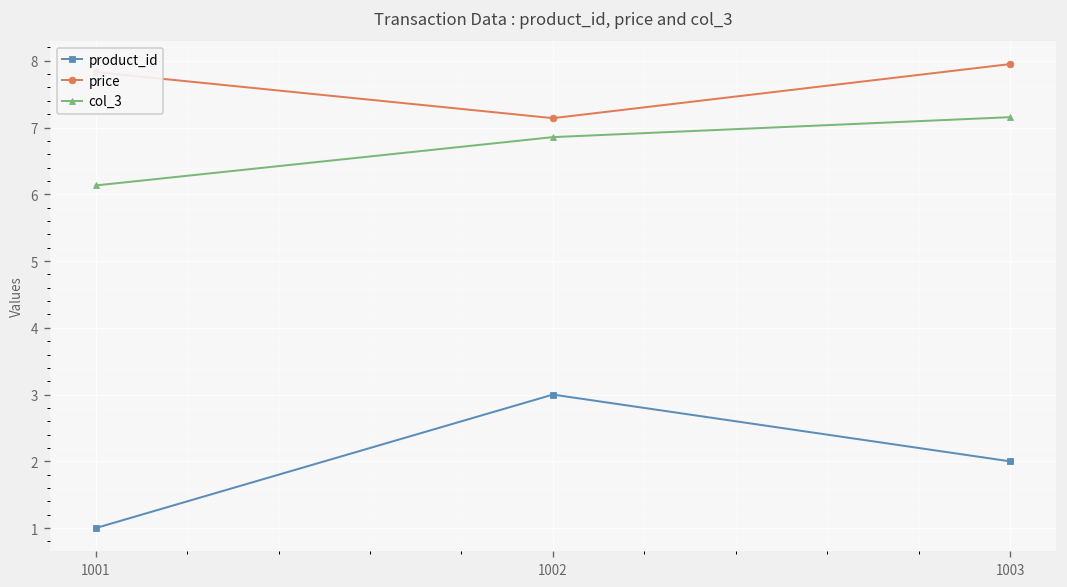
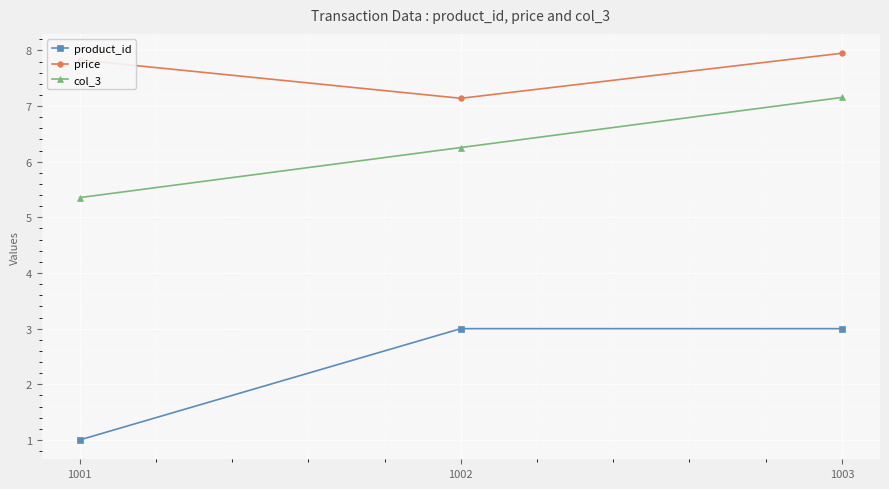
col_3, 1001: 6.1 -> 5.4
col_3, 1002: 6.9 -> 6.3
product_id, 1003: 2 -> 3
